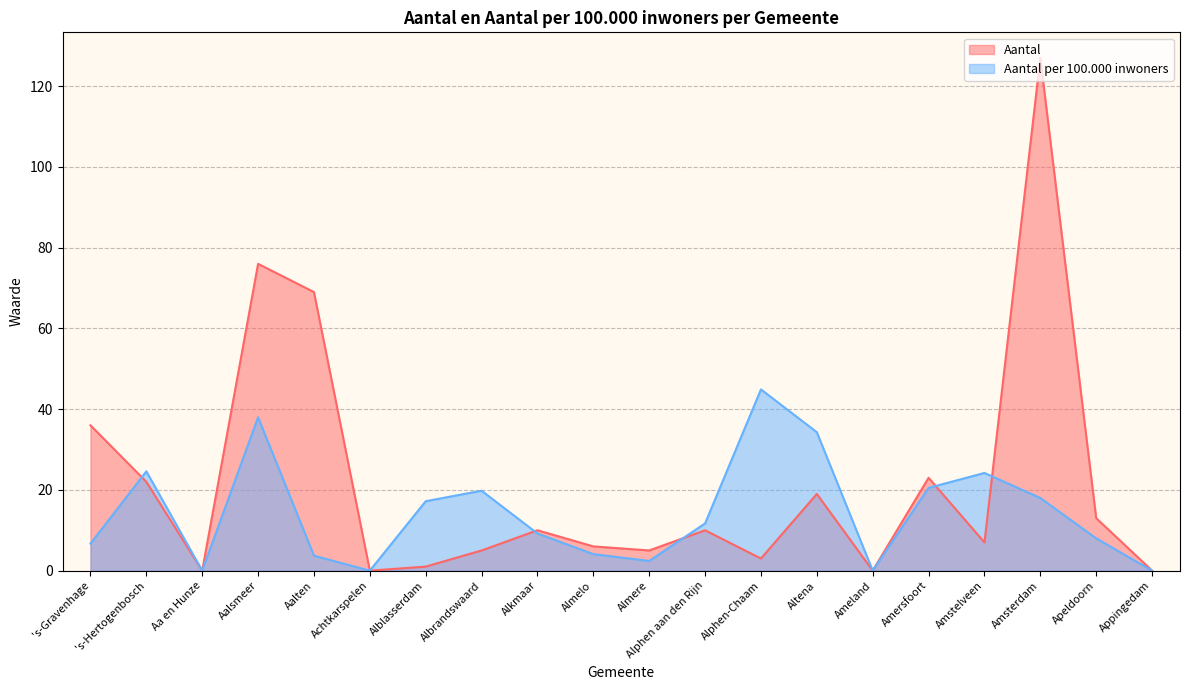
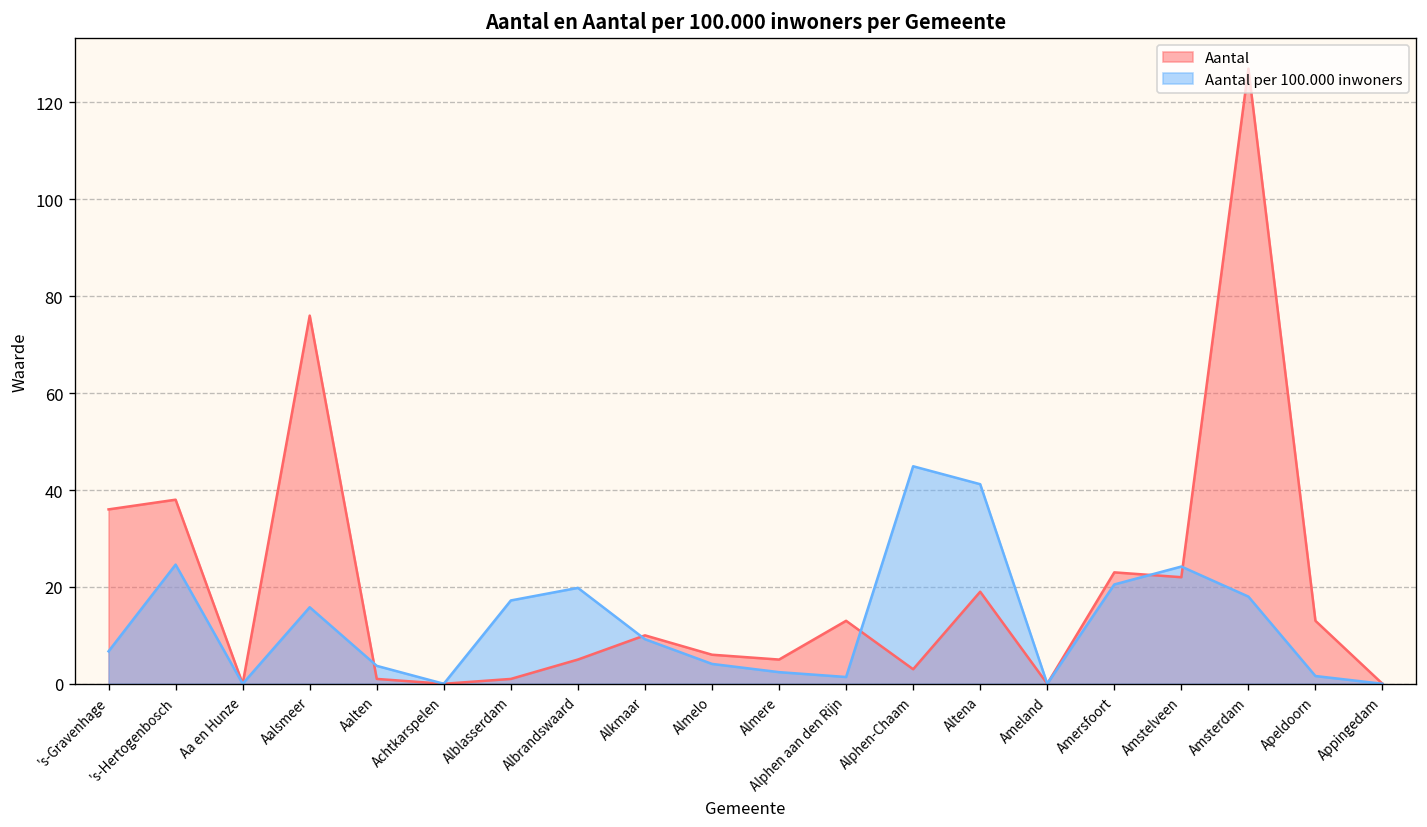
Aantal, 's-Hertogenbosch: 22 -> 38
Aantal per 100.000 inwoners, Aalsmeer: 38 -> 16
Aantal, Aalten: 69 -> 1
Aantal, Alphen aan den Rijn: 10 -> 13
Aantal per 100.000 inwoners, Alphen aan den Rijn: 12 -> 1
Aantal per 100.000 inwoners, Altena: 34 -> 41
Aantal, Amstelveen: 7 -> 22
Aantal per 100.000 inwoners, Apeldoorn: 8 -> 2
